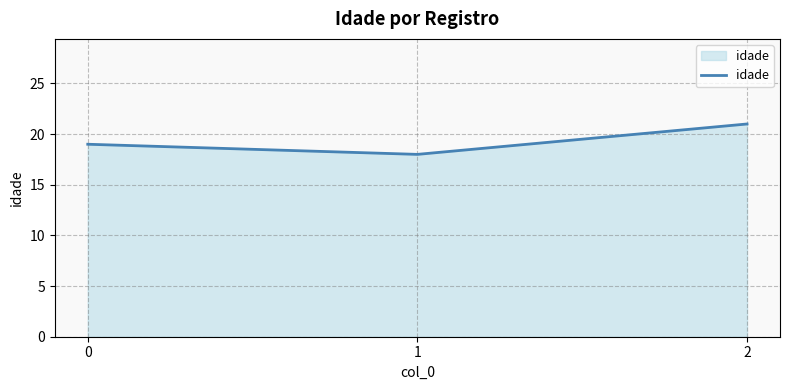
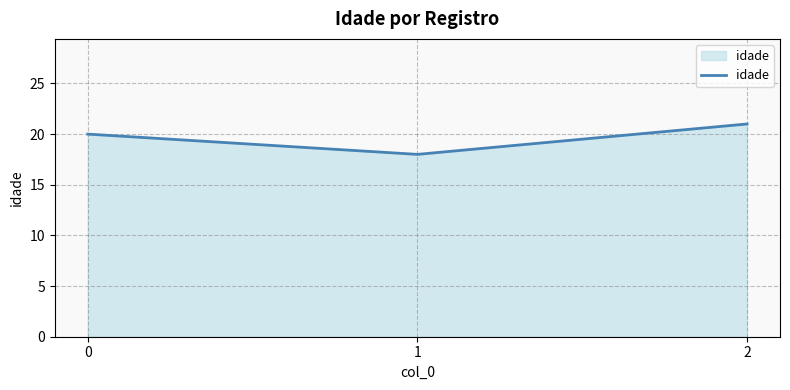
0: 19 -> 20
